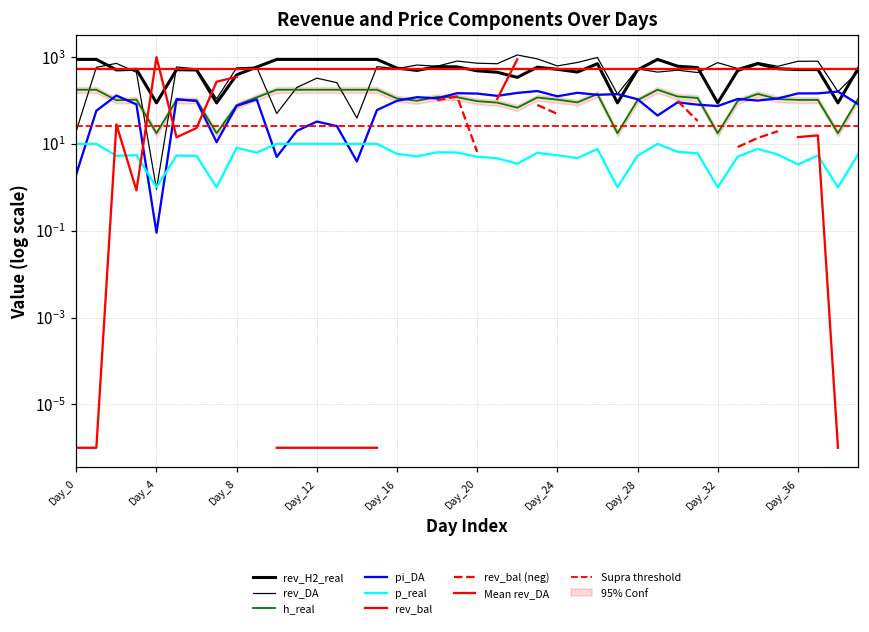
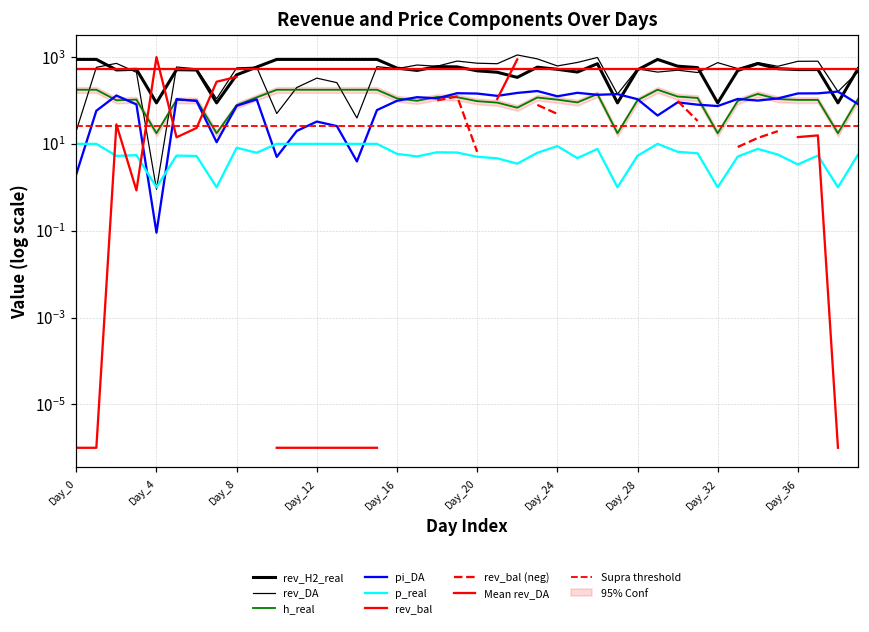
p_real, Day_24: 5 -> 9
